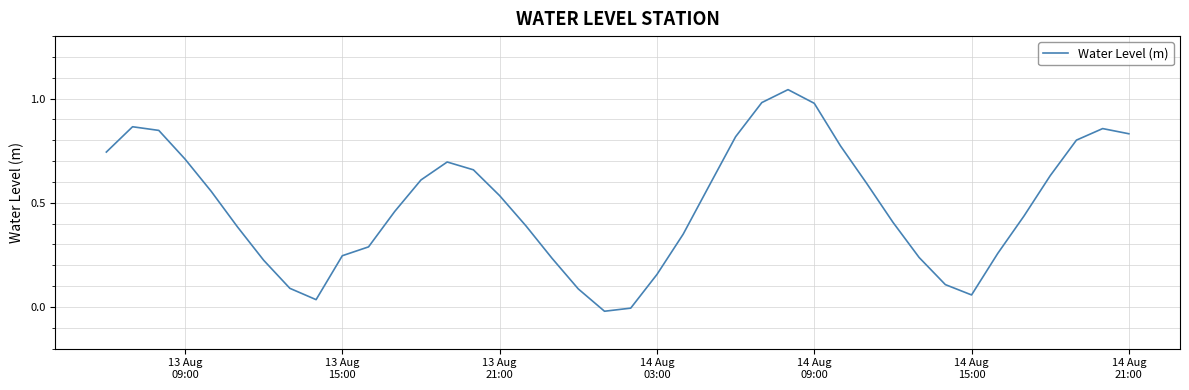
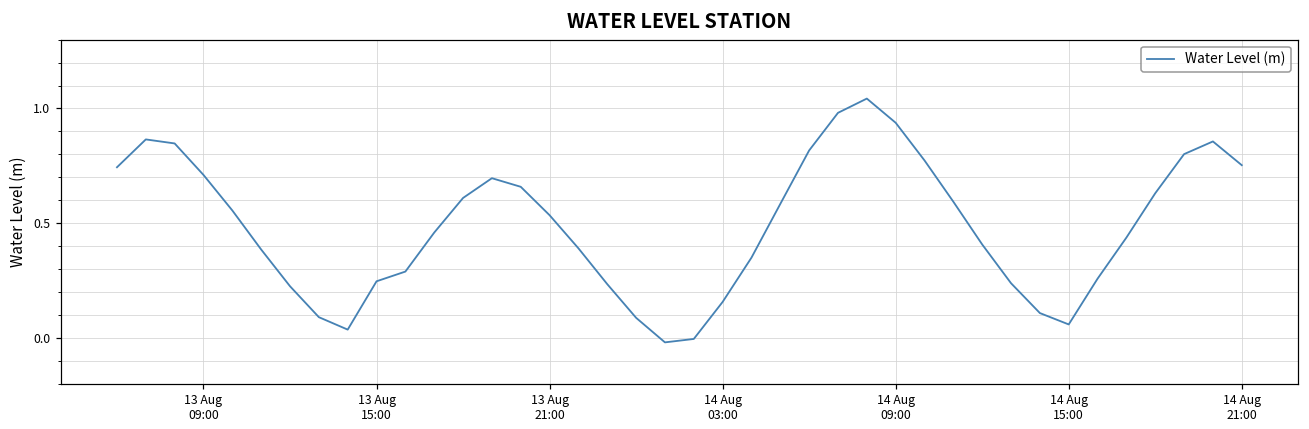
14 Aug 09:00: 0.98 -> 0.94
14 Aug 21:00: 0.83 -> 0.75
